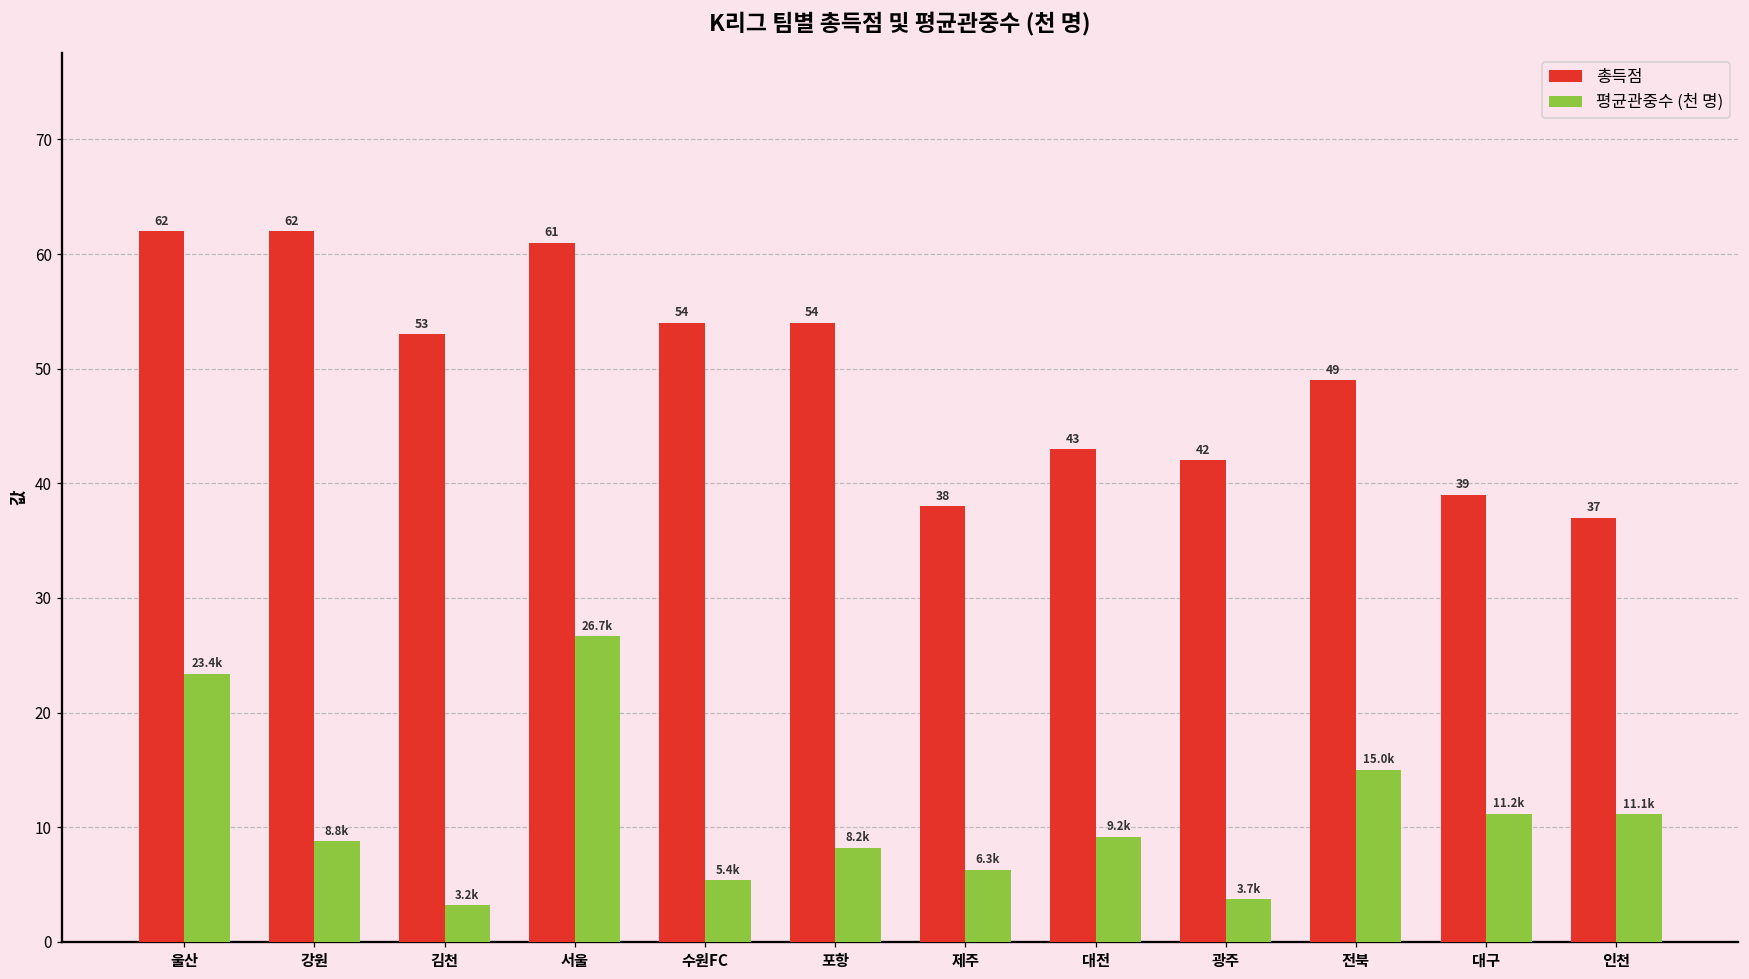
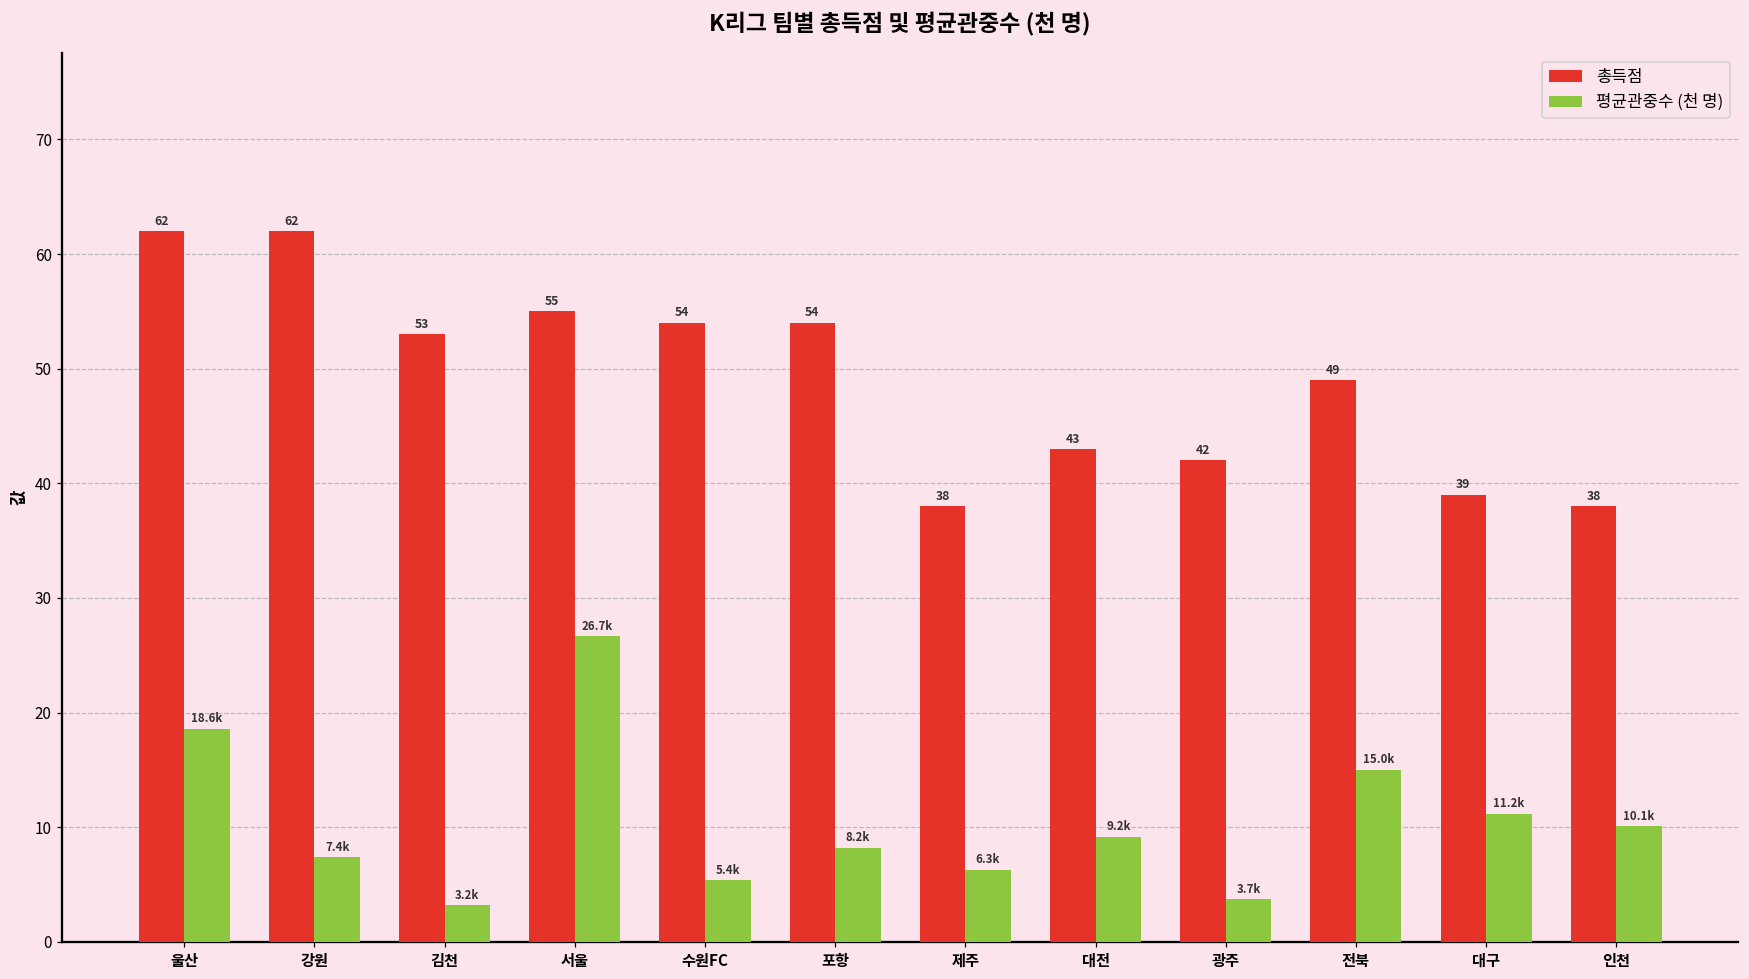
평균관중수 (천 명), 울산: 23.4k -> 18.6k
평균관중수 (천 명), 강원: 8.8k -> 7.4k
총득점, 서울: 61 -> 55
총득점, 인천: 37 -> 38
평균관중수 (천 명), 인천: 11.1k -> 10.1k
